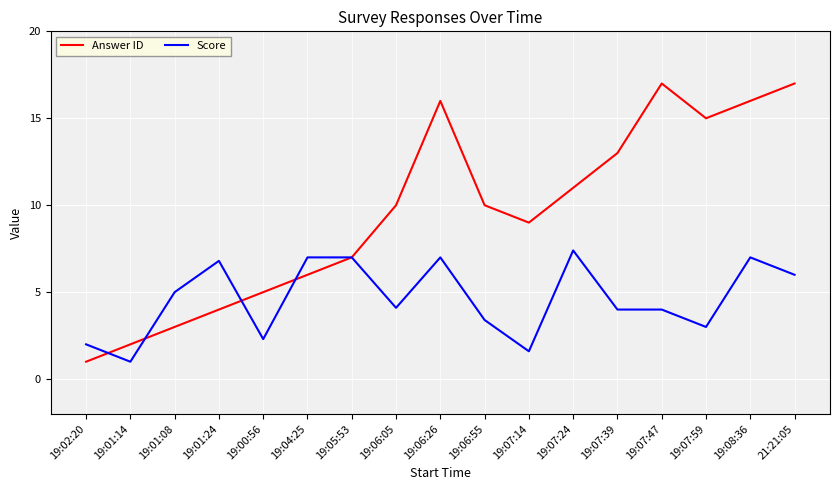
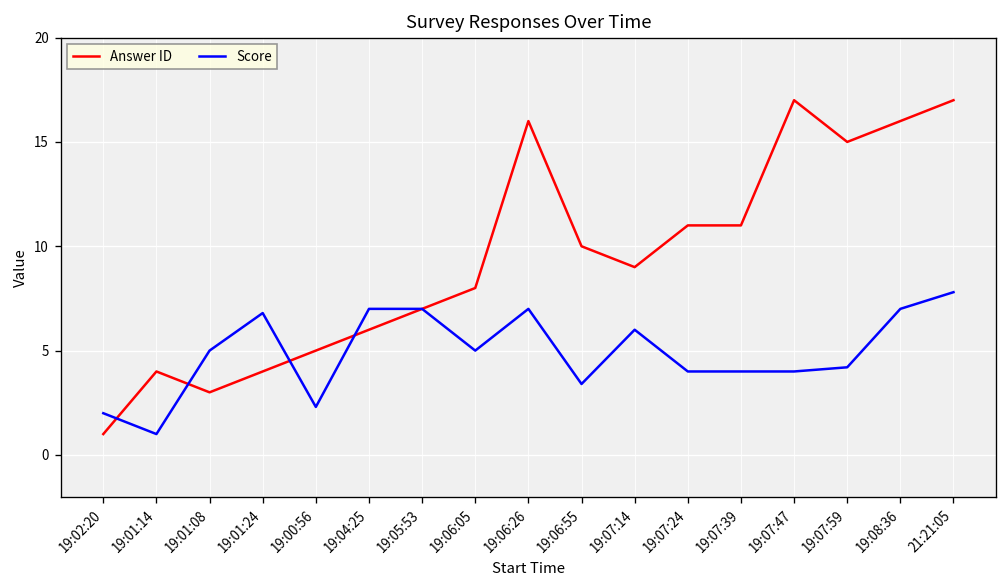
Answer ID, 19:01:14: 2 -> 4
Answer ID, 19:06:05: 10 -> 8
Score, 19:06:05: 4.1 -> 5.0
Score, 19:07:14: 1.6 -> 6.0
Score, 19:07:24: 7.4 -> 4.0
Answer ID, 19:07:39: 13 -> 11
Score, 19:07:59: 3.0 -> 4.2
Score, 21:21:05: 6.0 -> 7.8
